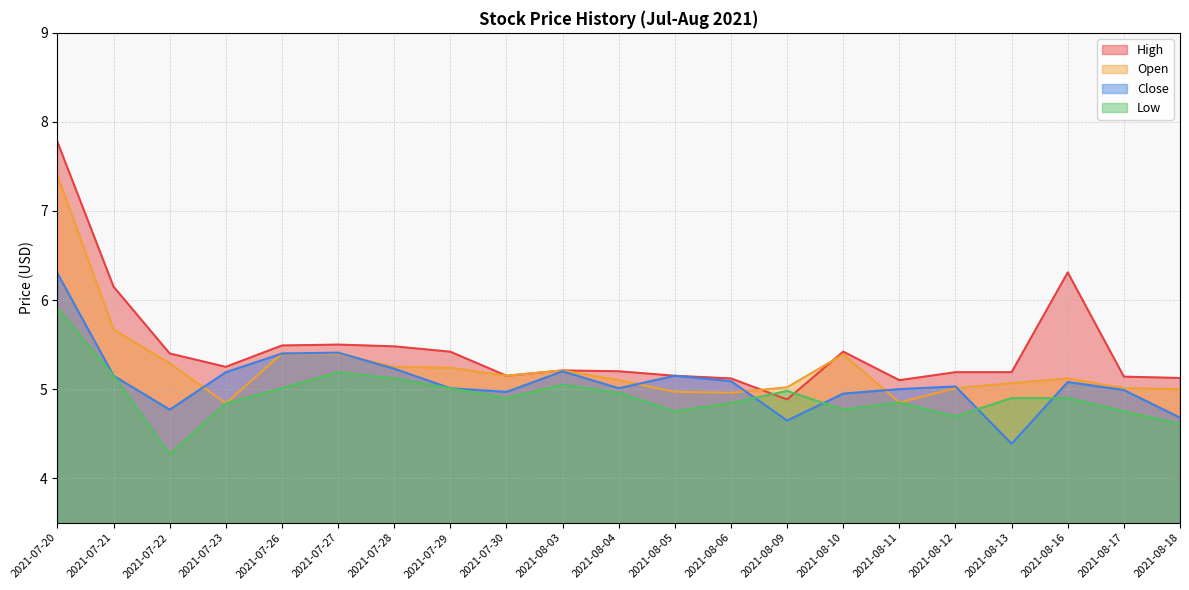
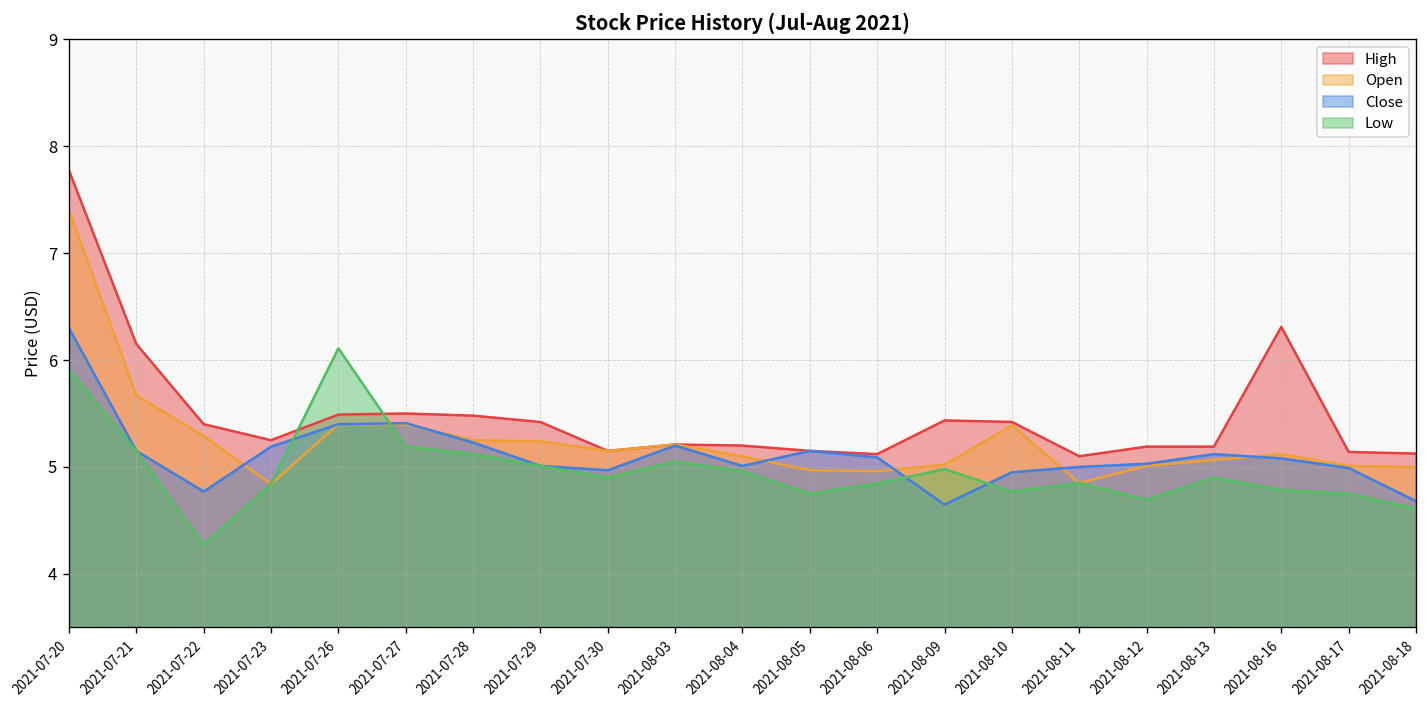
Low, 2021-07-26: 5.0 -> 6.1
High, 2021-08-09: 4.9 -> 5.4
Close, 2021-08-13: 4.4 -> 5.1
Low, 2021-08-16: 4.9 -> 4.8
